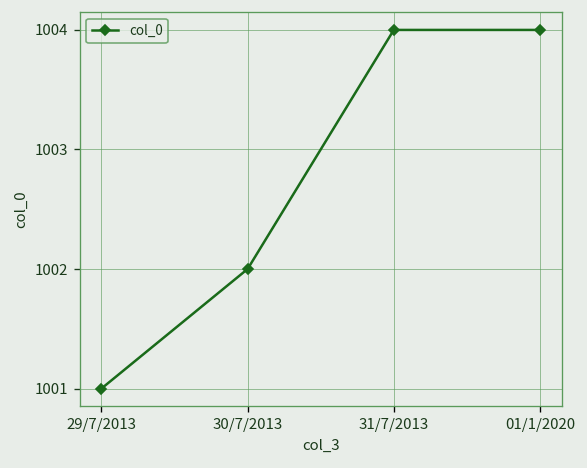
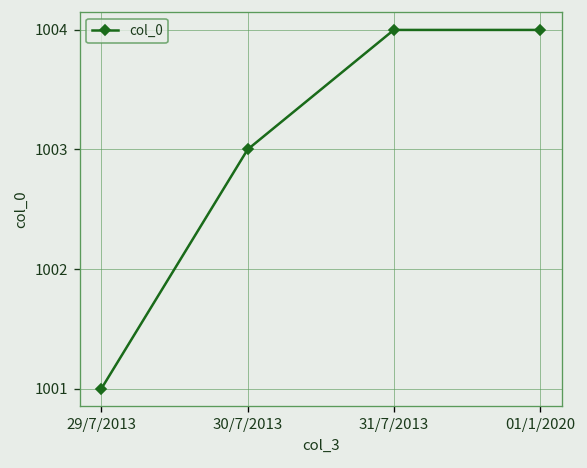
30/7/2013: 1002 -> 1003
